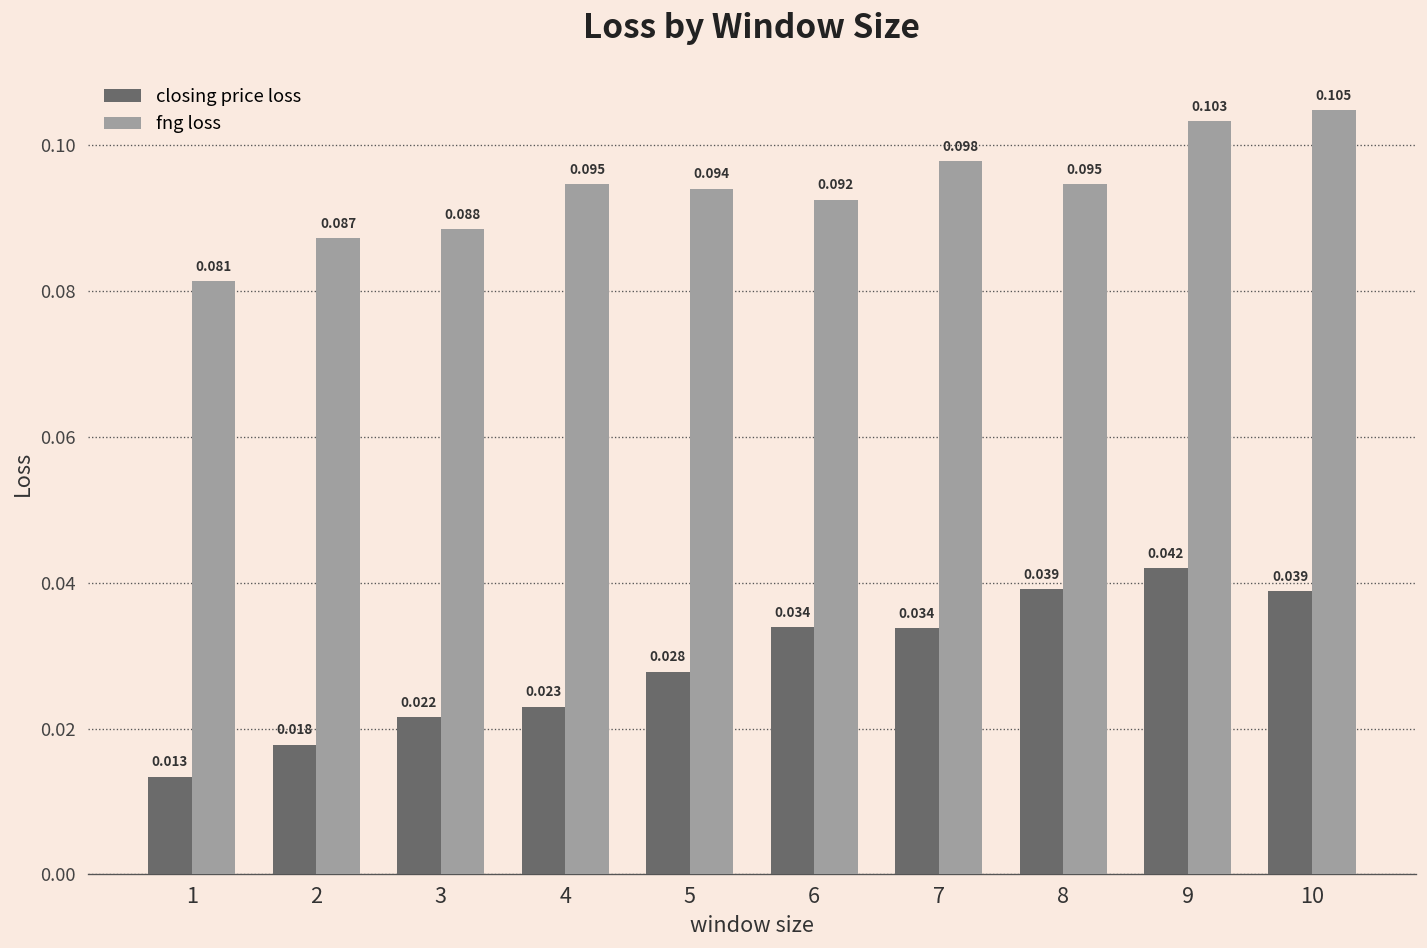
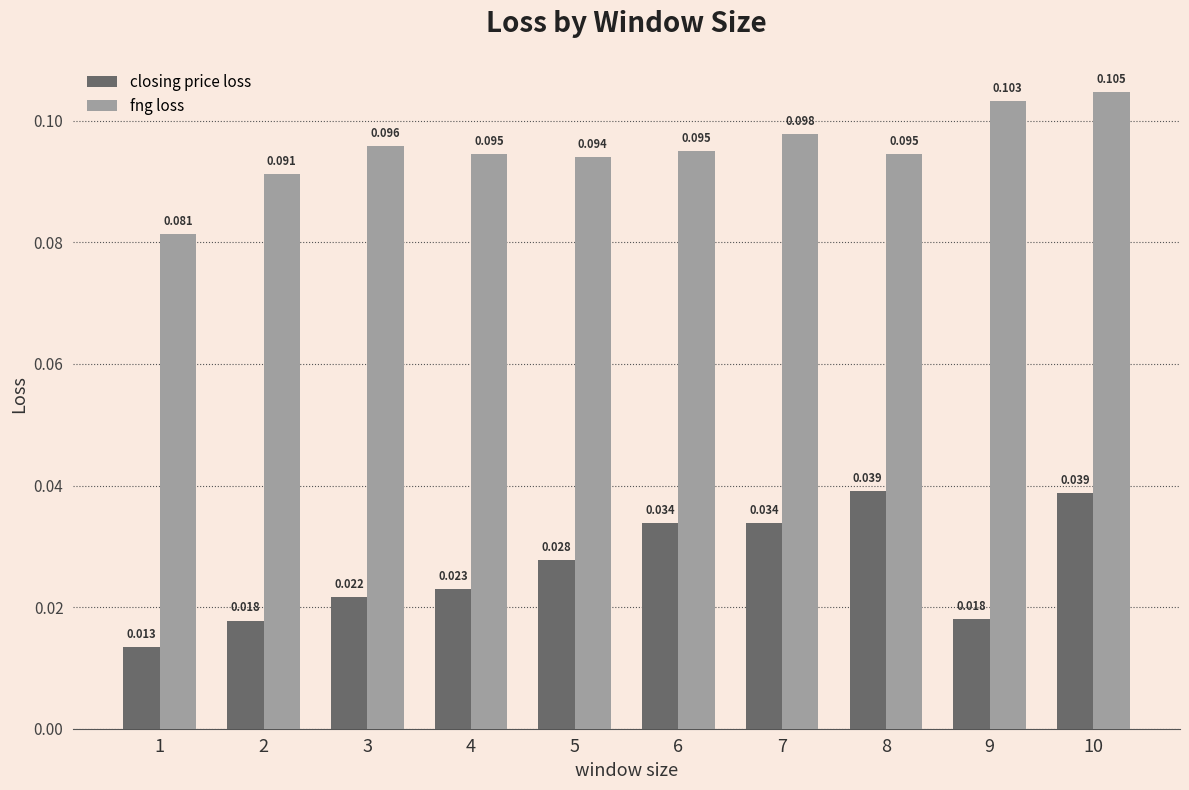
fng loss, 2: 0.087 -> 0.091
fng loss, 3: 0.088 -> 0.096
fng loss, 6: 0.092 -> 0.095
closing price loss, 9: 0.042 -> 0.018
